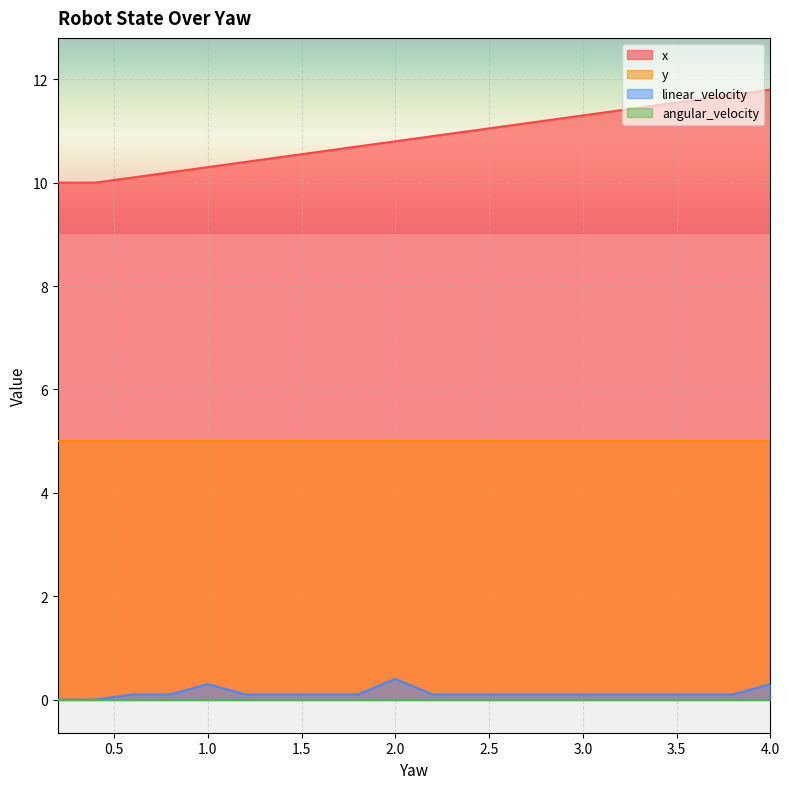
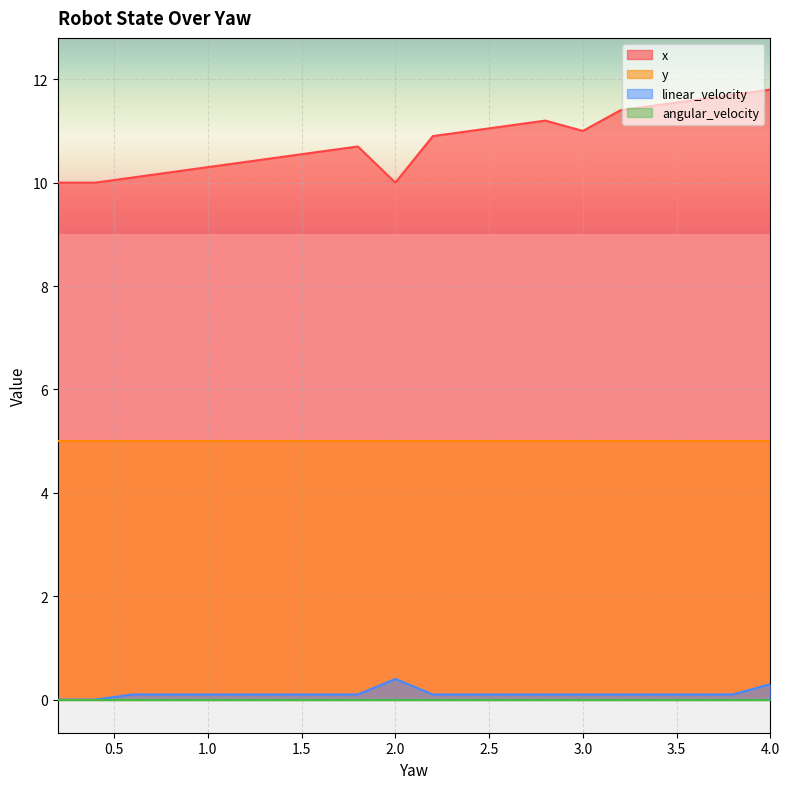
linear_velocity, 1.0: 0.3 -> 0.1
x, 2.0: 10.8 -> 10.0
x, 3.0: 11.3 -> 11.0
